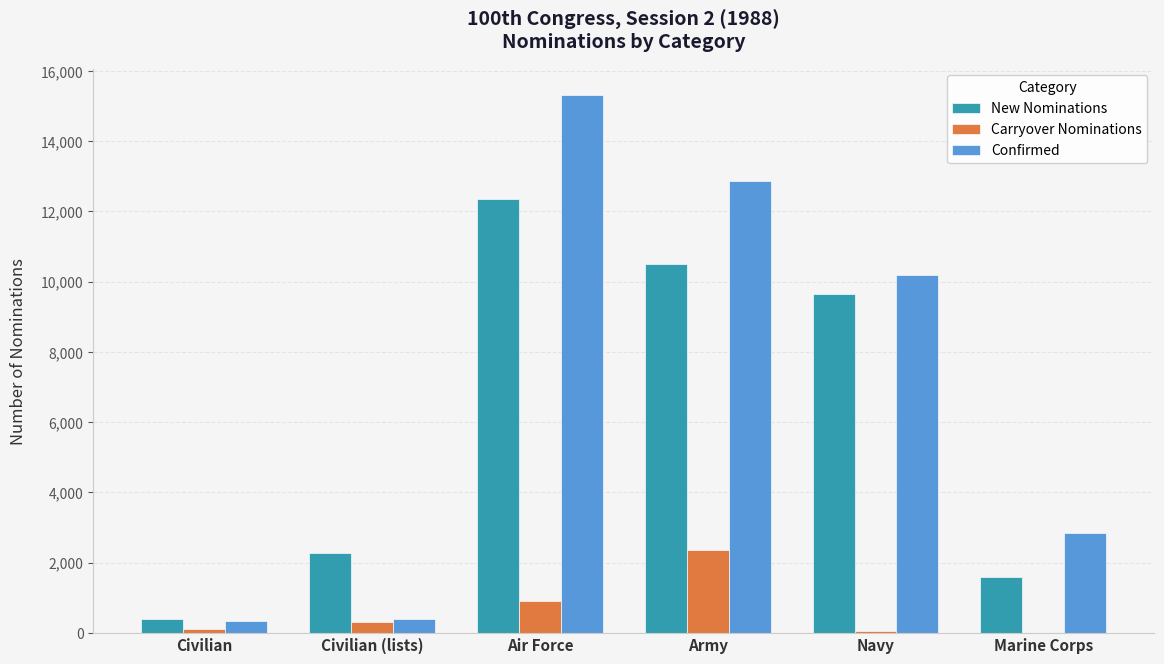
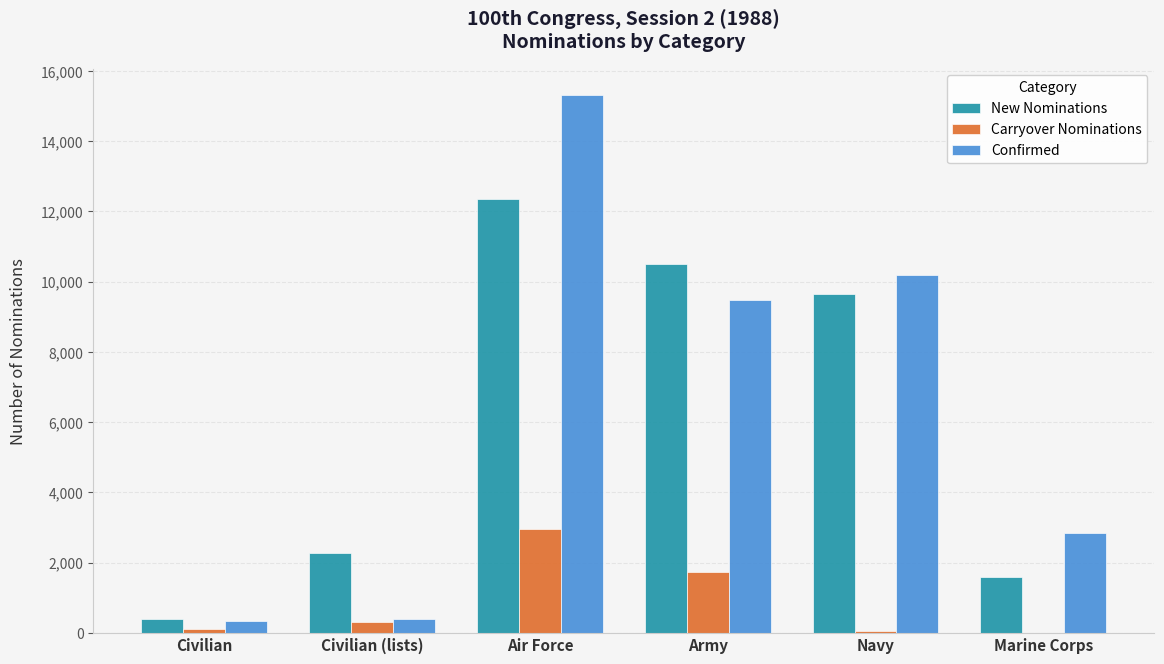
Carryover Nominations, Air Force: 900 -> 3,000
Carryover Nominations, Army: 2,400 -> 1,700
Confirmed, Army: 12,900 -> 9,500
